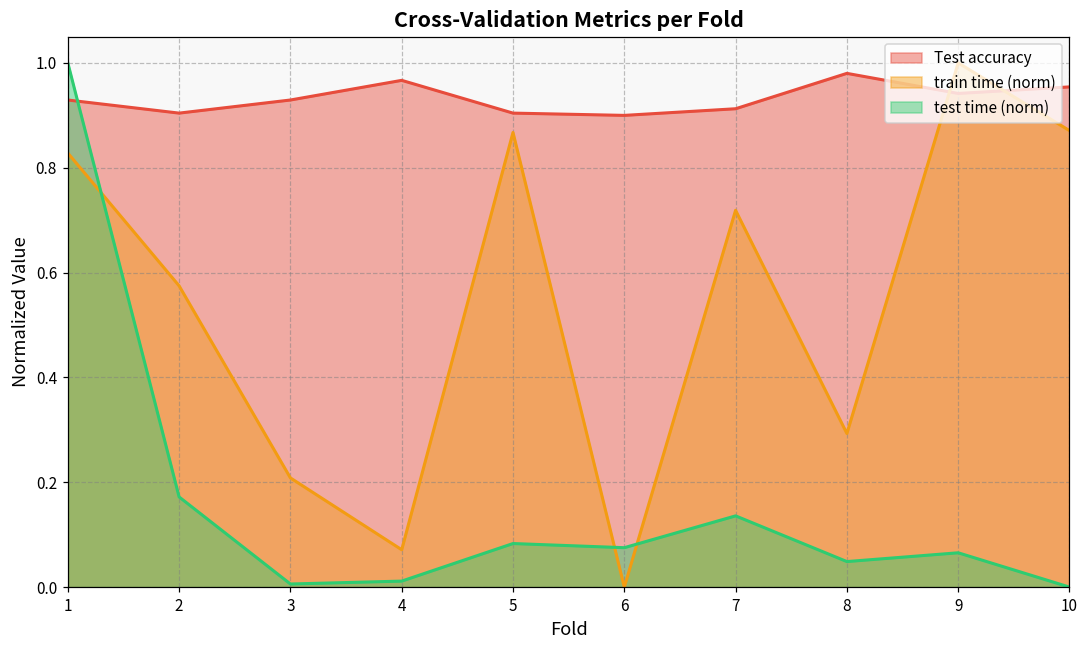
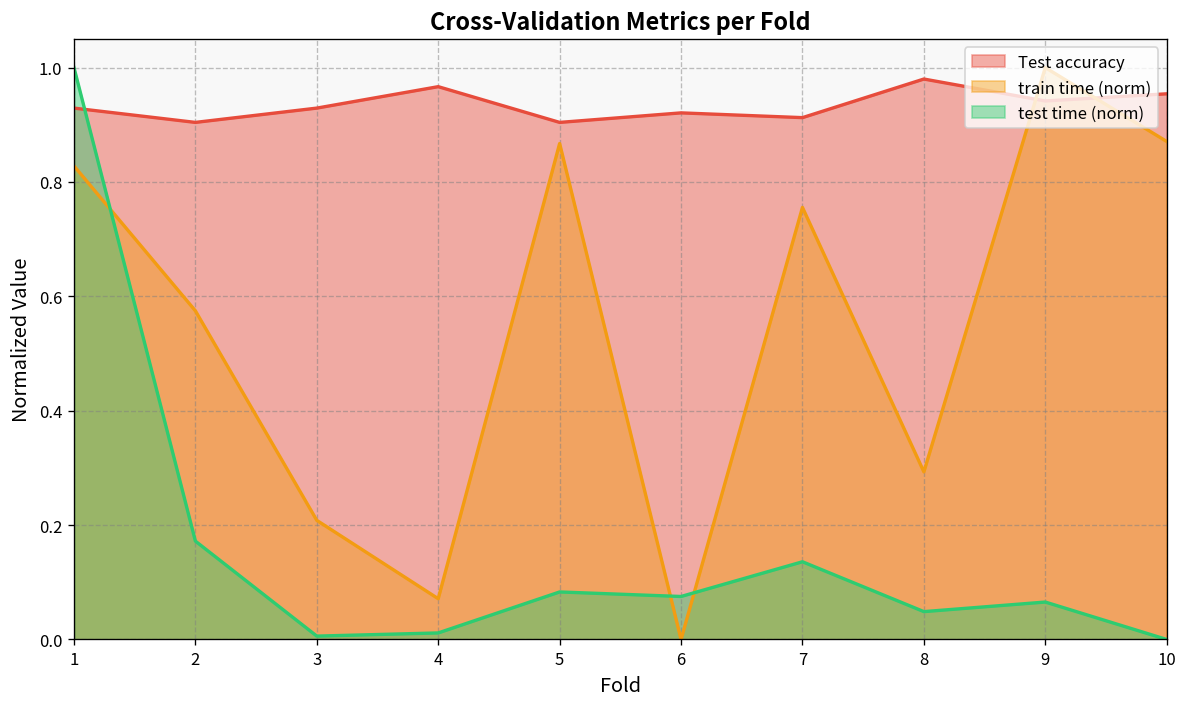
Test accuracy, 6: 0.90 -> 0.92
train time (norm), 7: 0.72 -> 0.76
